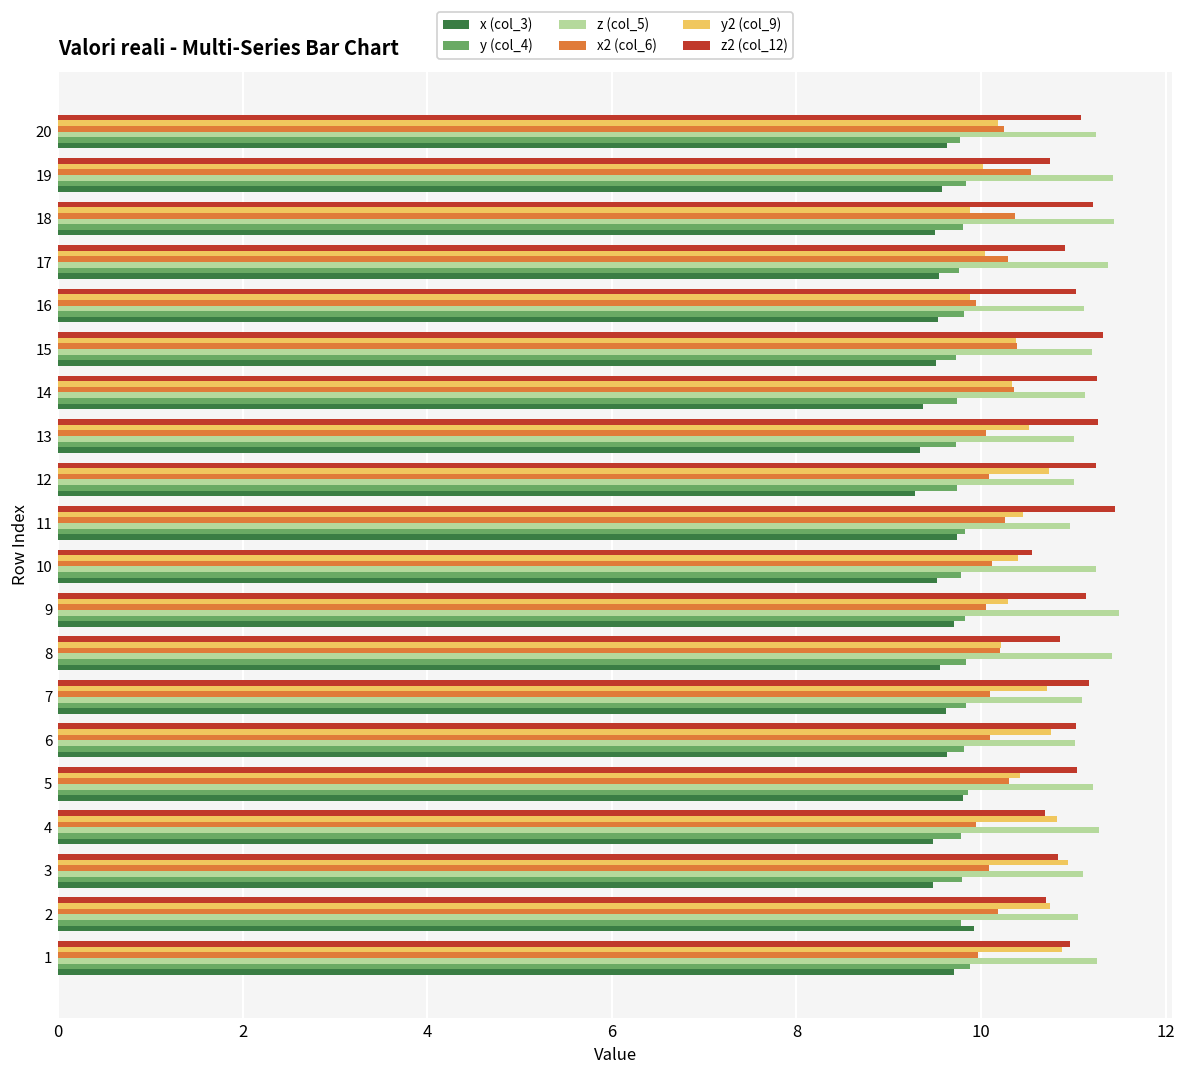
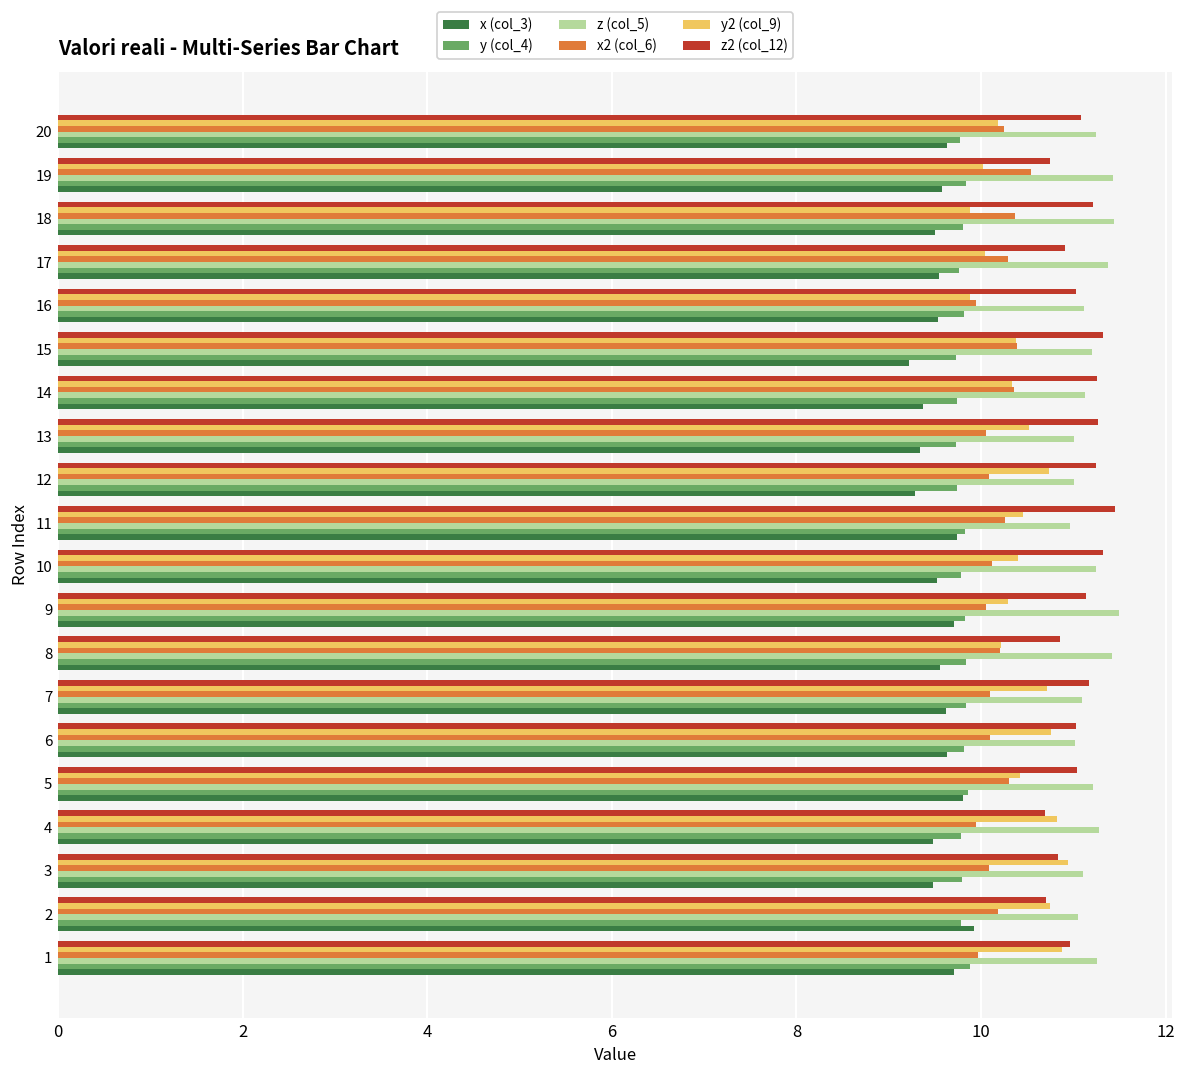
x (col_3), 15: 9.5 -> 9.2
z2 (col_12), 10: 10.6 -> 11.3
